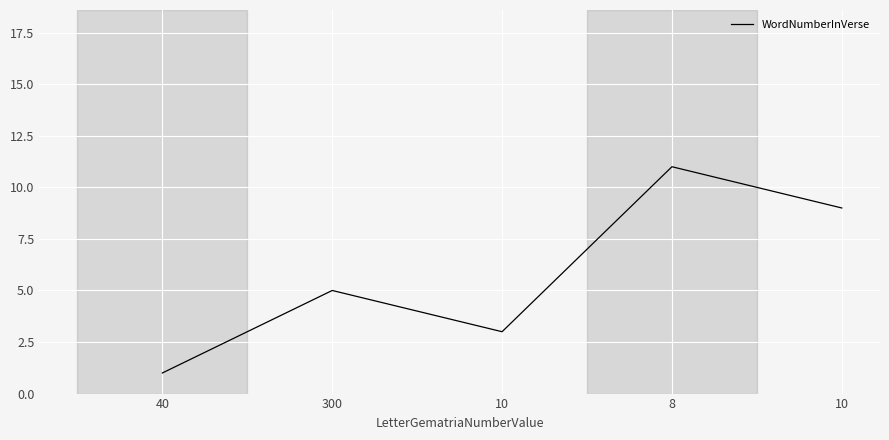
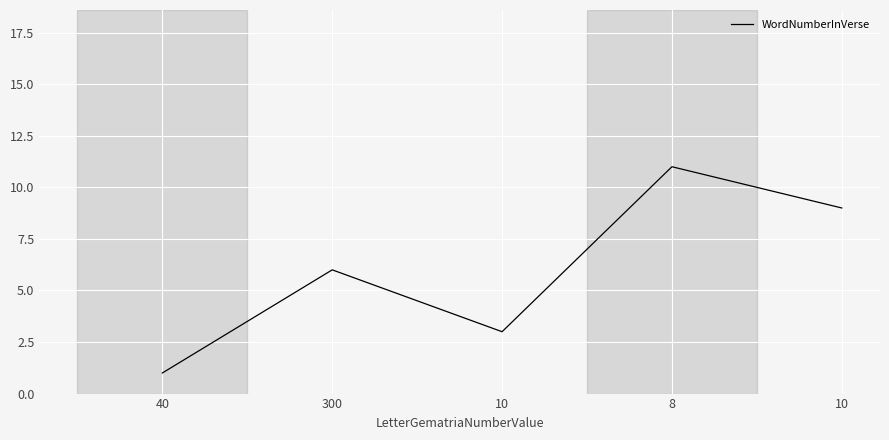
300: 5 -> 6
